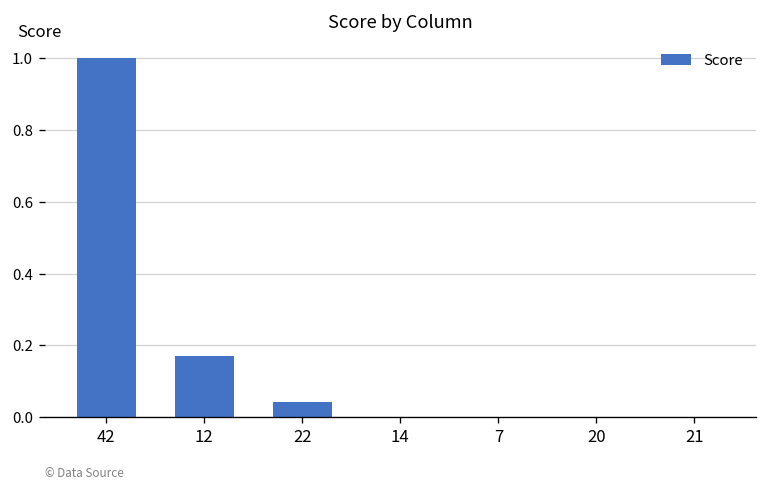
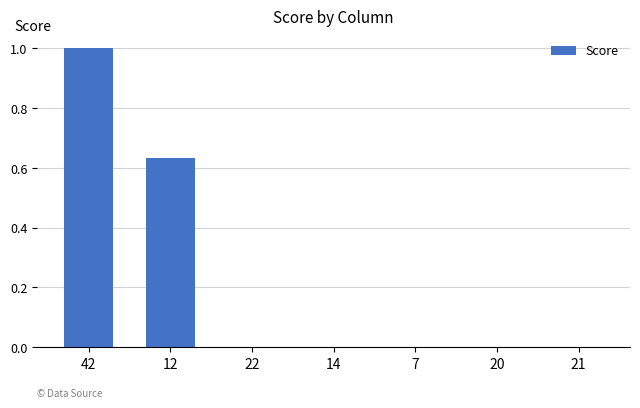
12: 0.17 -> 0.63
22: 0.04 -> 0.00
